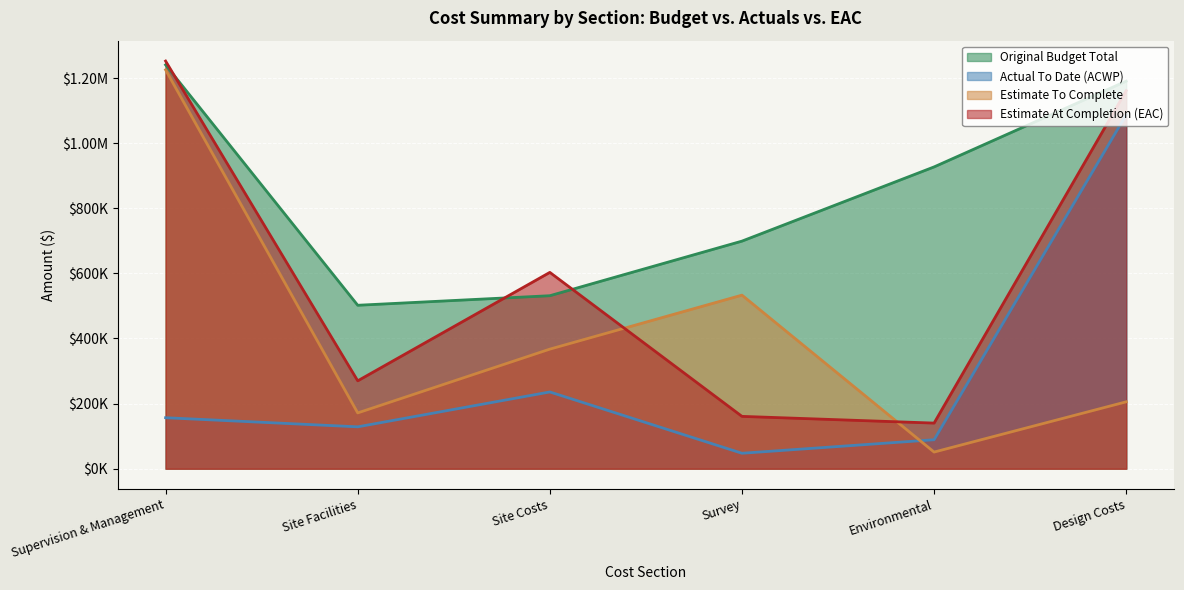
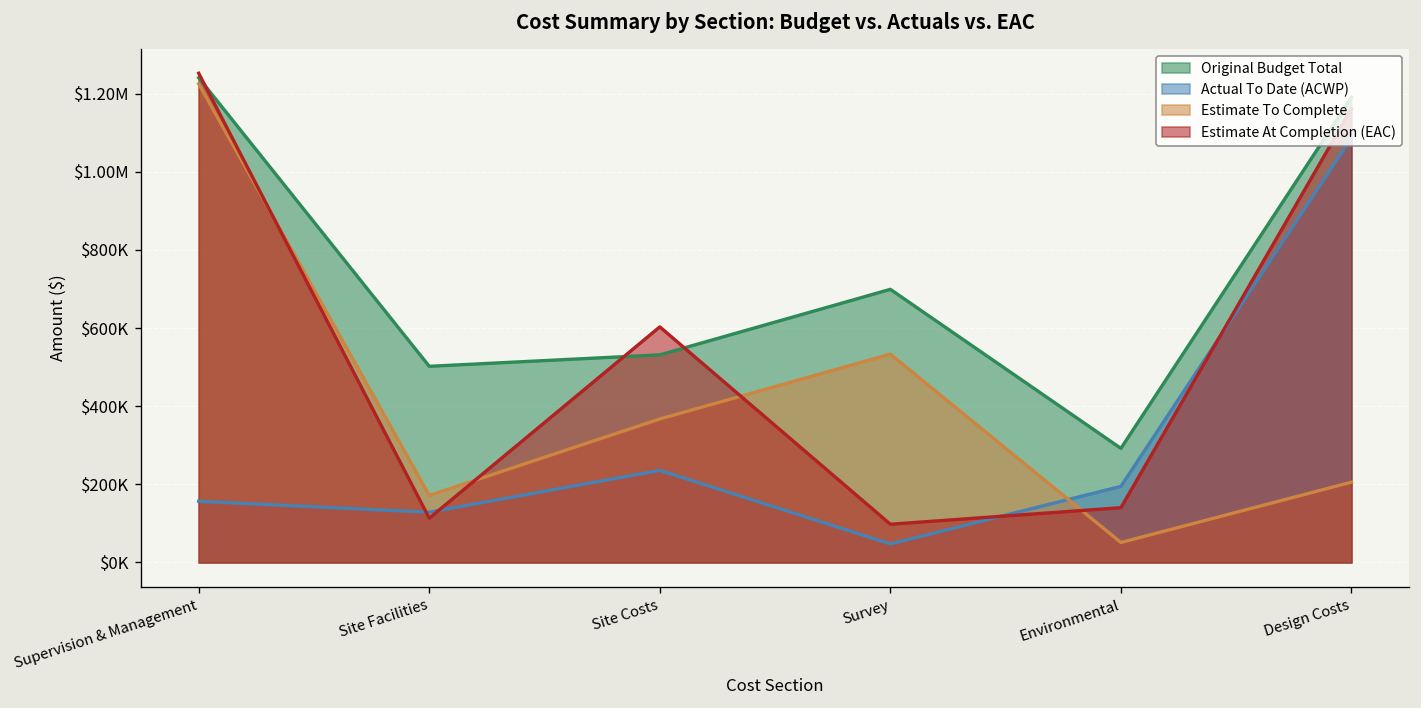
Estimate At Completion (EAC), Site Facilities: $270000 -> $110000
Estimate At Completion (EAC), Survey: $160000 -> $100000
Original Budget Total, Environmental: $930000 -> $290000
Actual To Date (ACWP), Environmental: $90000 -> $190000
